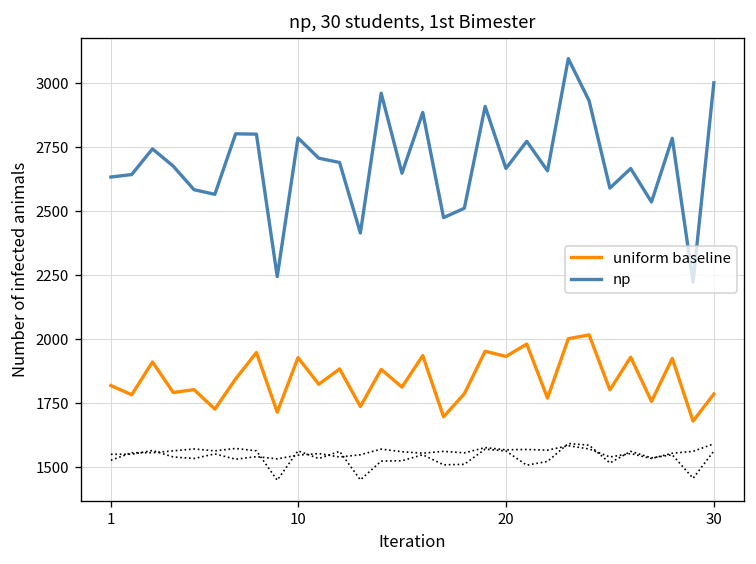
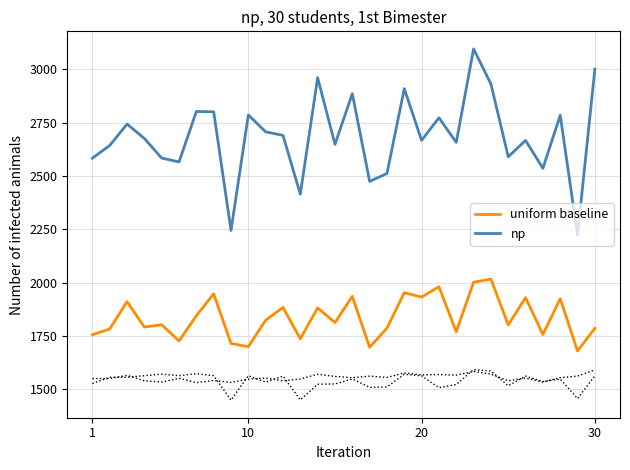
uniform baseline, 1: 1820 -> 1760
np, 1: 2630 -> 2580
uniform baseline, 10: 1930 -> 1700
